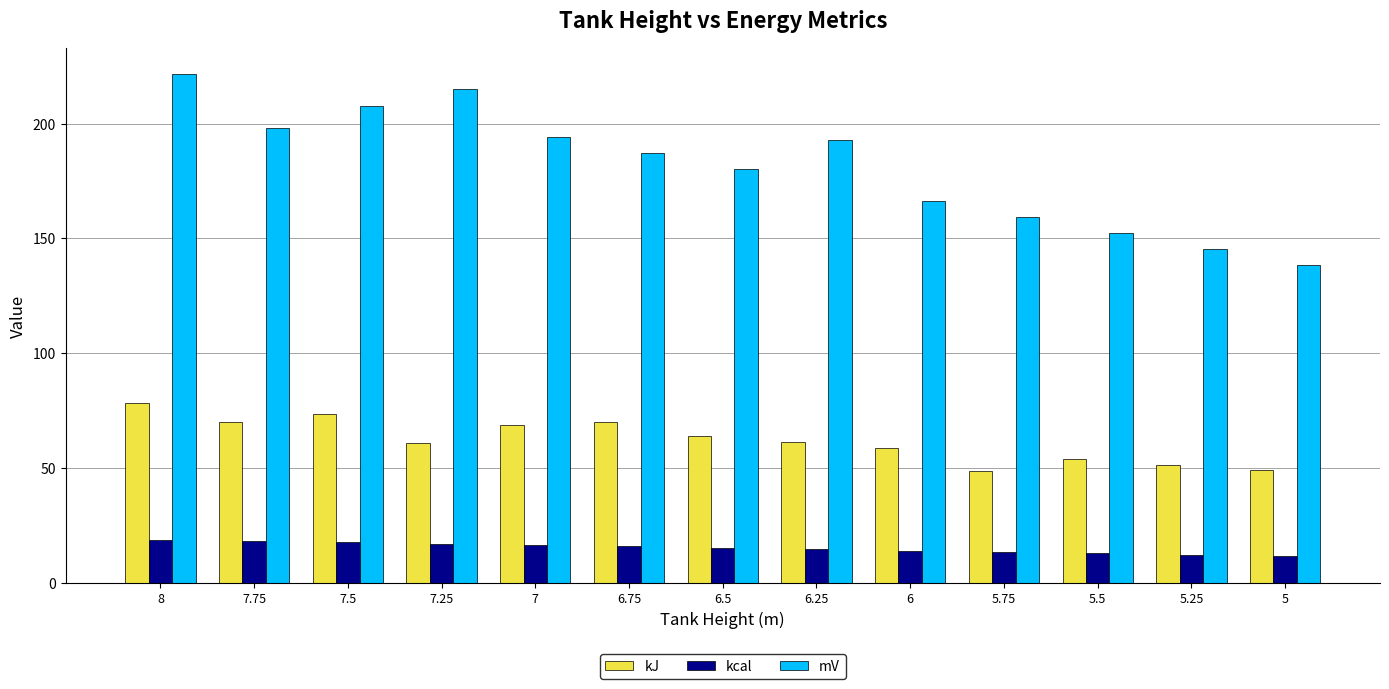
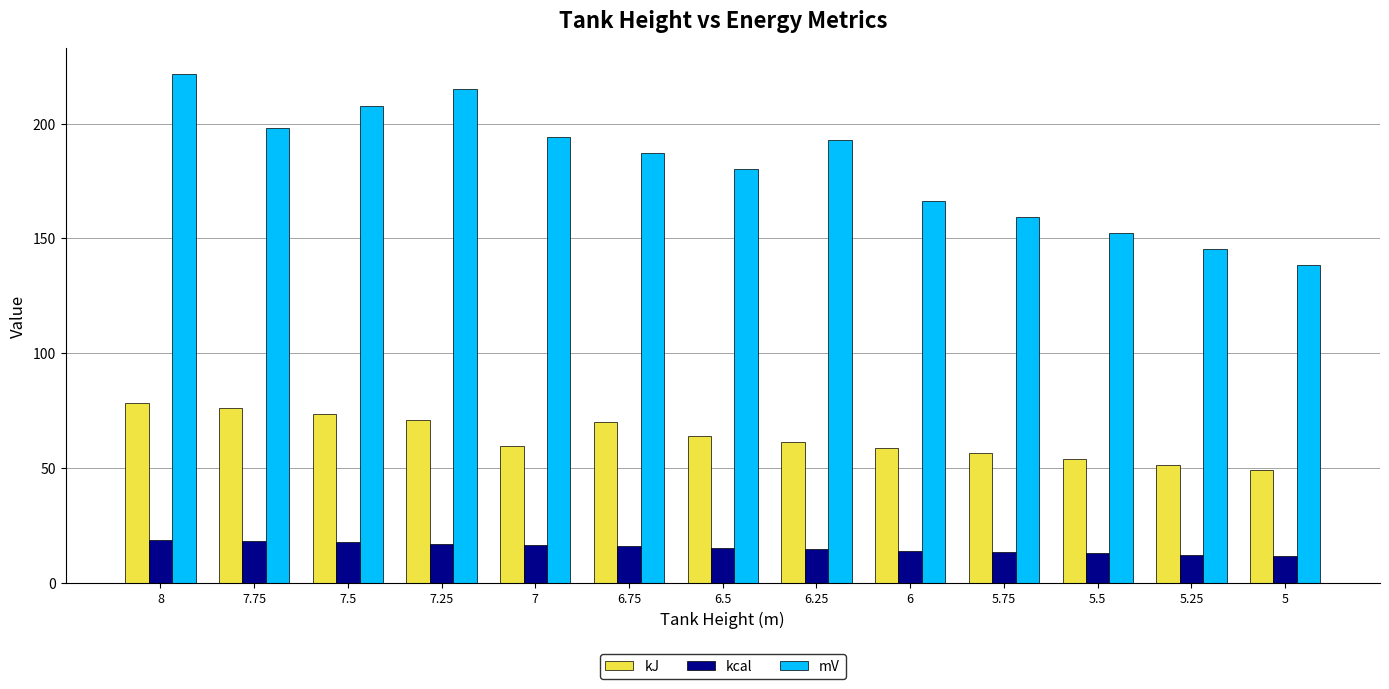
kJ, 7.75: 70 -> 76
kJ, 7.25: 61 -> 71
kJ, 7: 69 -> 60
kJ, 5.75: 49 -> 56
